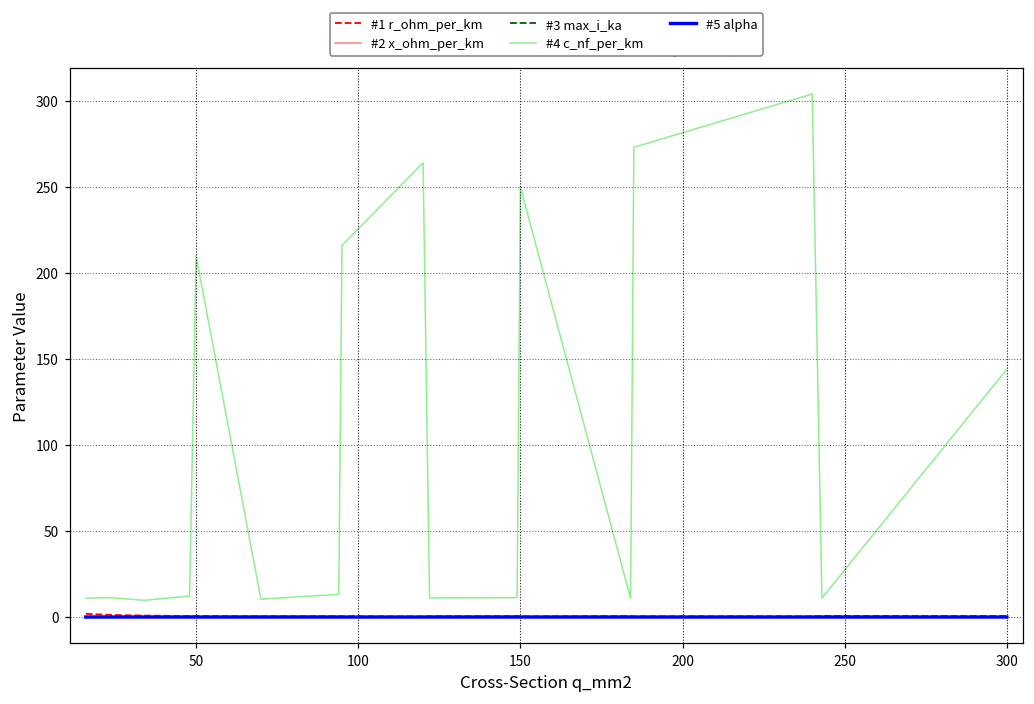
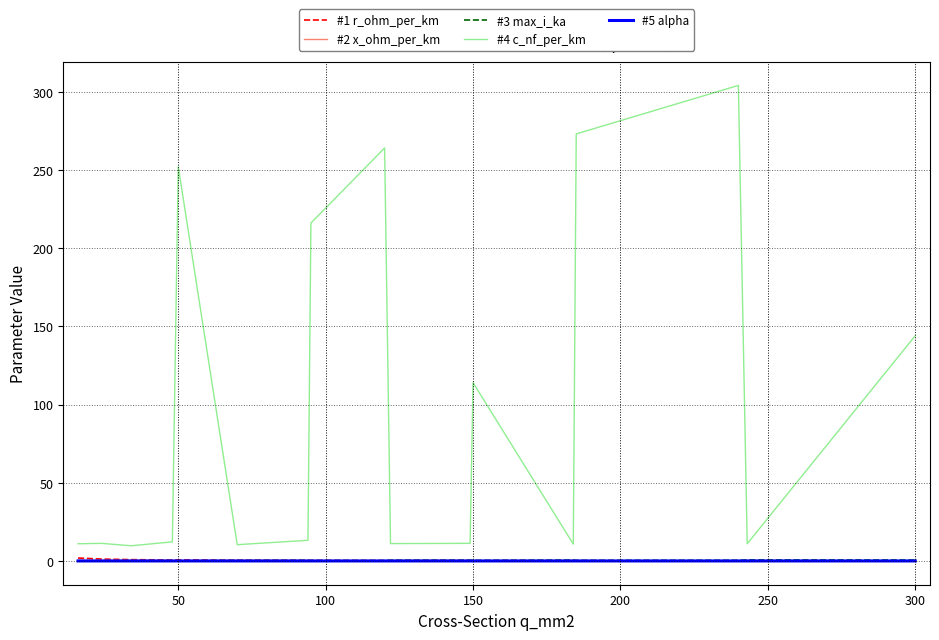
#4 c_nf_per_km, 50: 210 -> 252
#4 c_nf_per_km, 150: 250 -> 114
